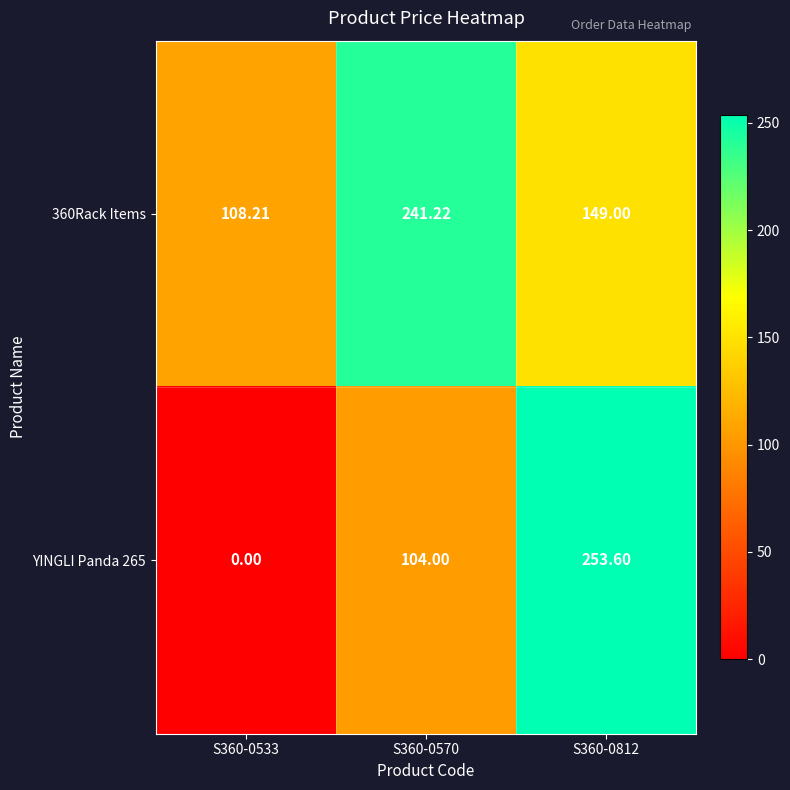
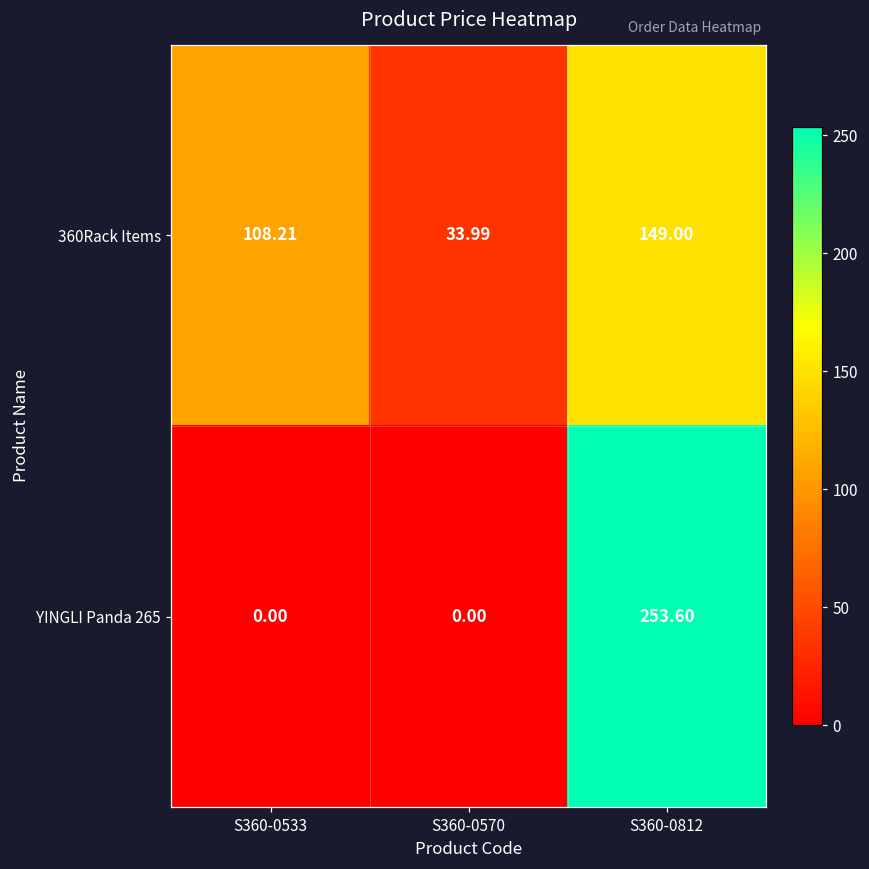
360Rack Items, S360-0570: 241.22 -> 33.99
YINGLI Panda 265, S360-0570: 104.00 -> 0.00
